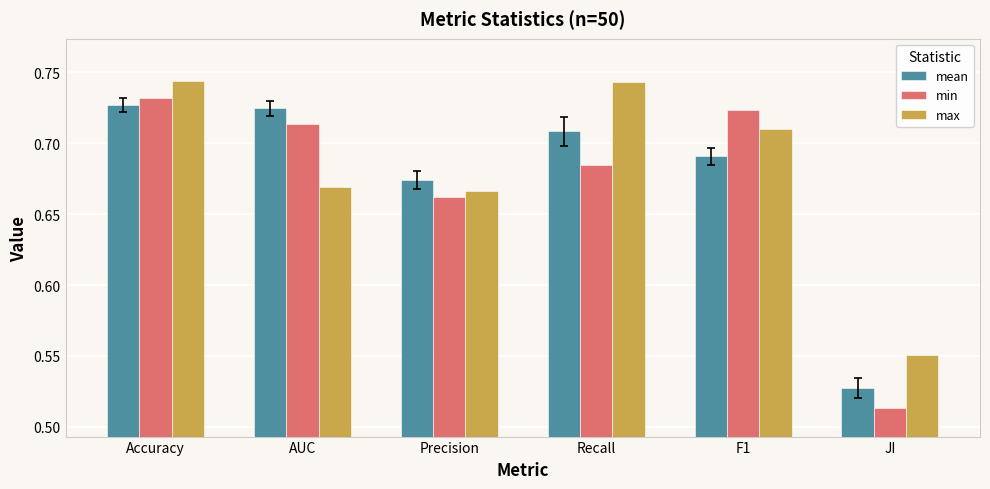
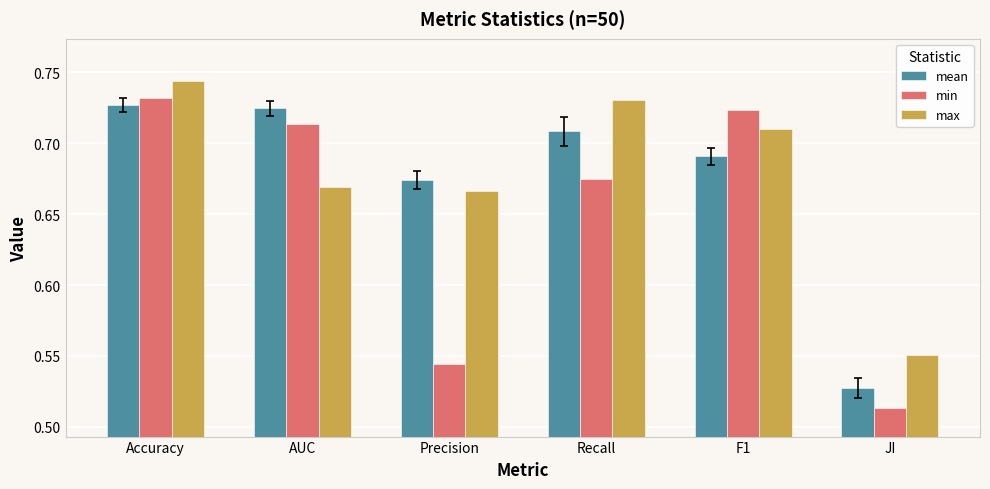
min, Precision: 0.662 -> 0.544
min, Recall: 0.685 -> 0.675
max, Recall: 0.743 -> 0.730
